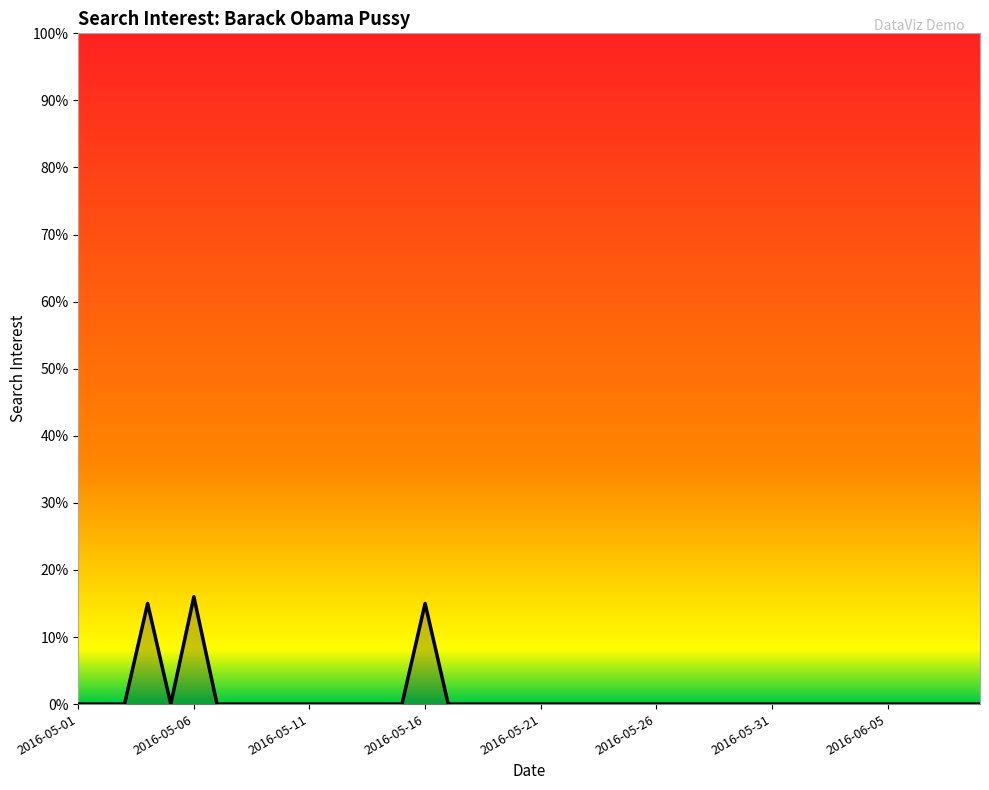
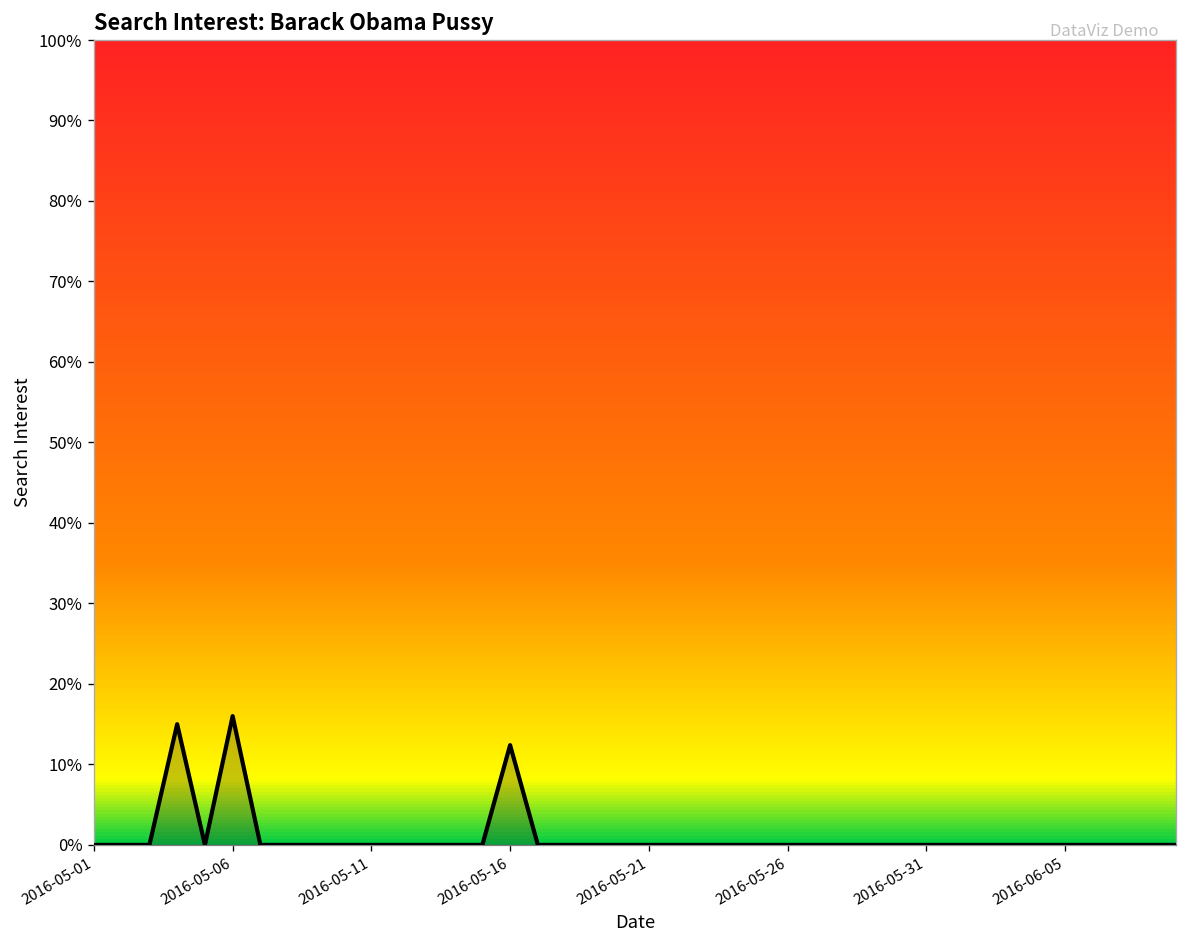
2016-05-16: 15% -> 12%
